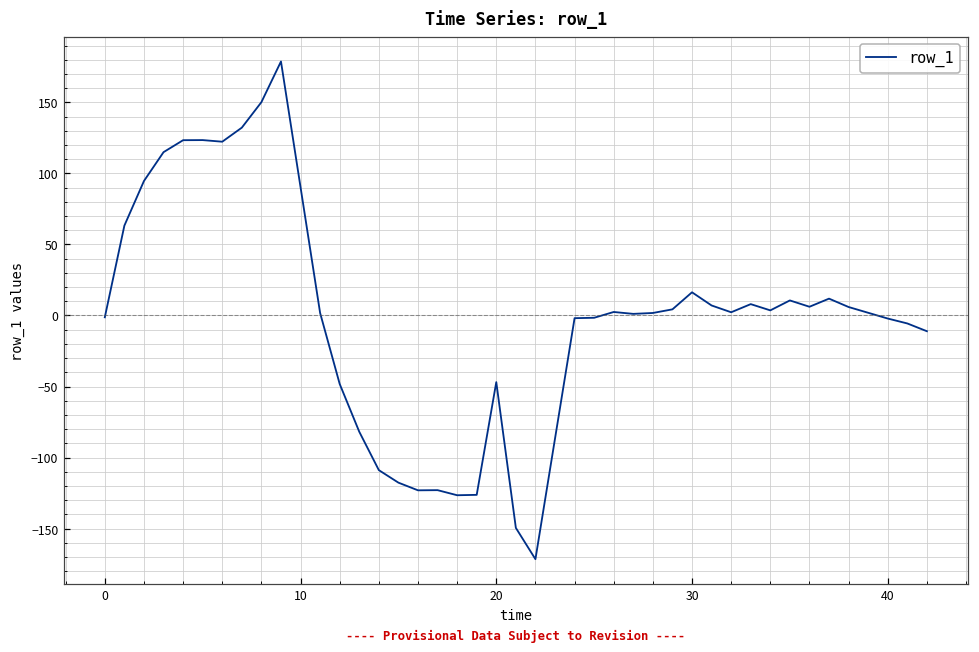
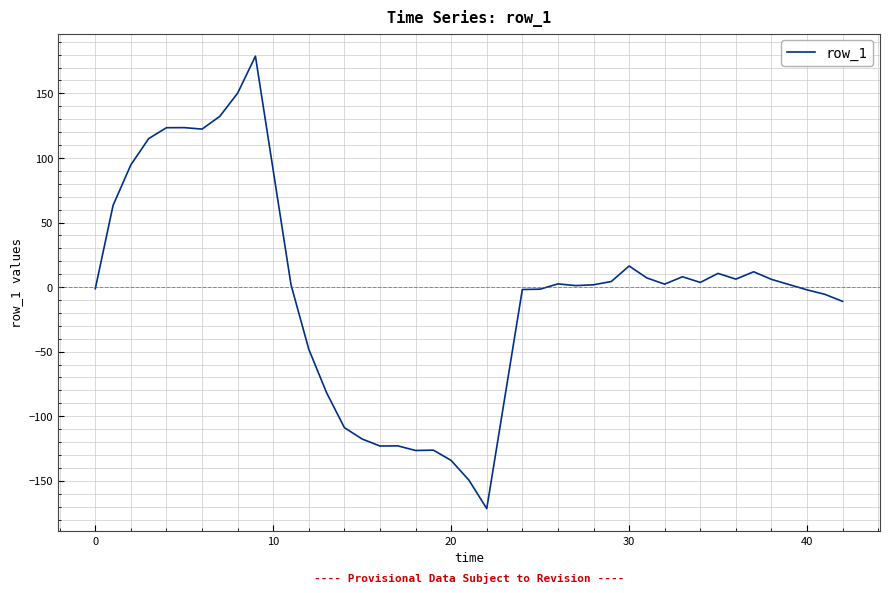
20: -47 -> -134
